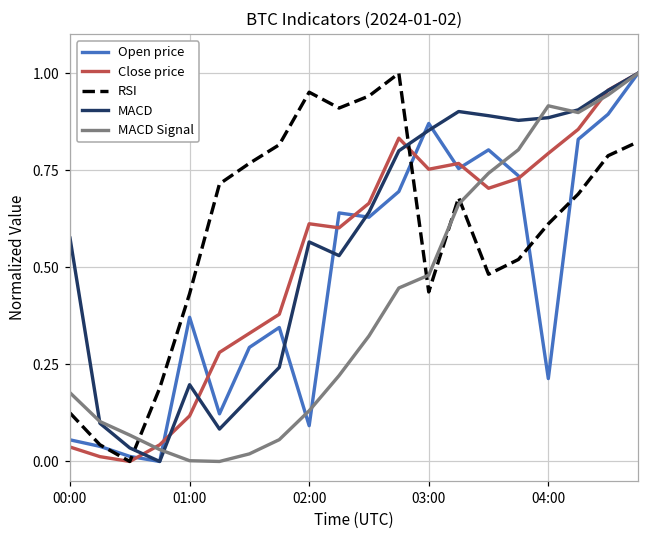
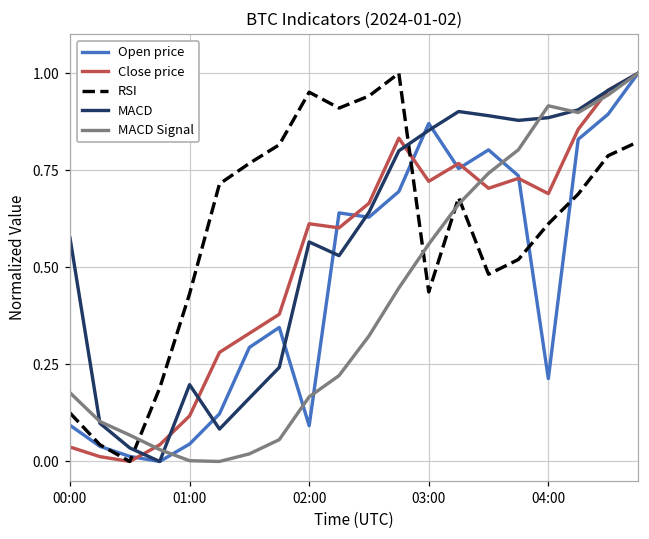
Open price, 00:00: 0.06 -> 0.09
Open price, 01:00: 0.37 -> 0.04
MACD Signal, 02:00: 0.13 -> 0.17
Close price, 03:00: 0.75 -> 0.72
MACD Signal, 03:00: 0.48 -> 0.56
Close price, 04:00: 0.79 -> 0.69
